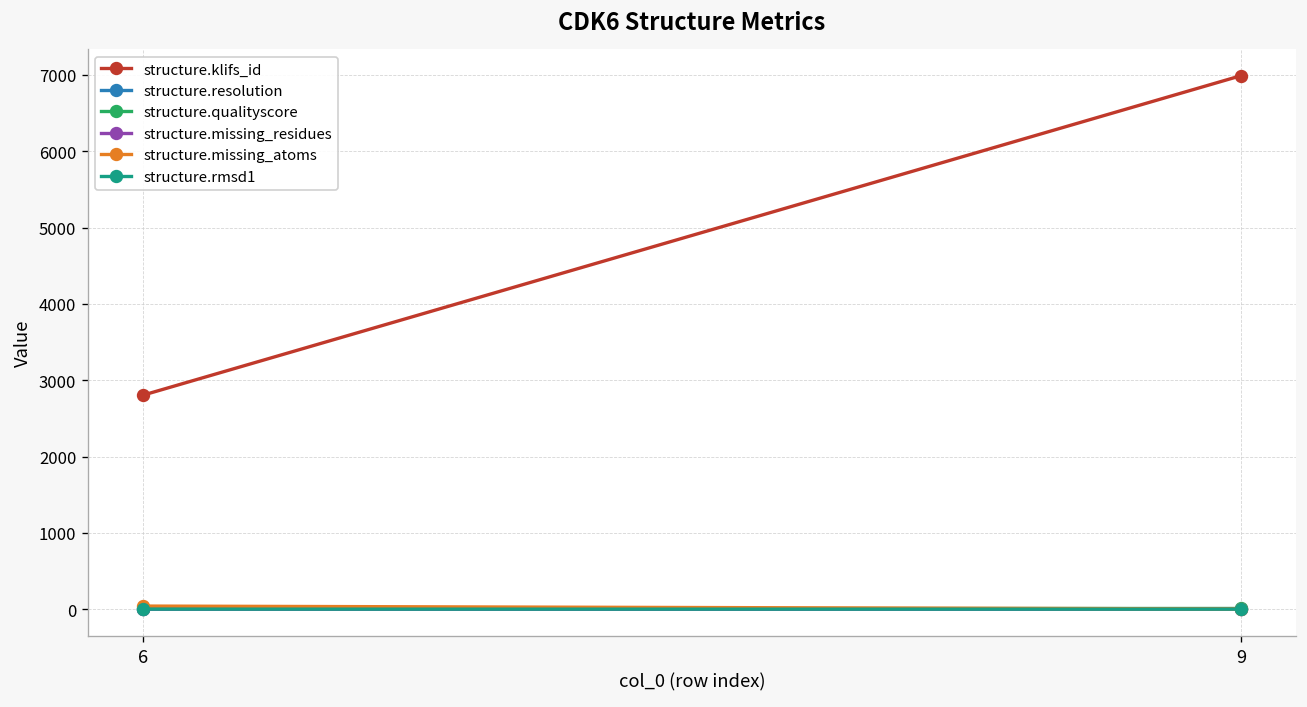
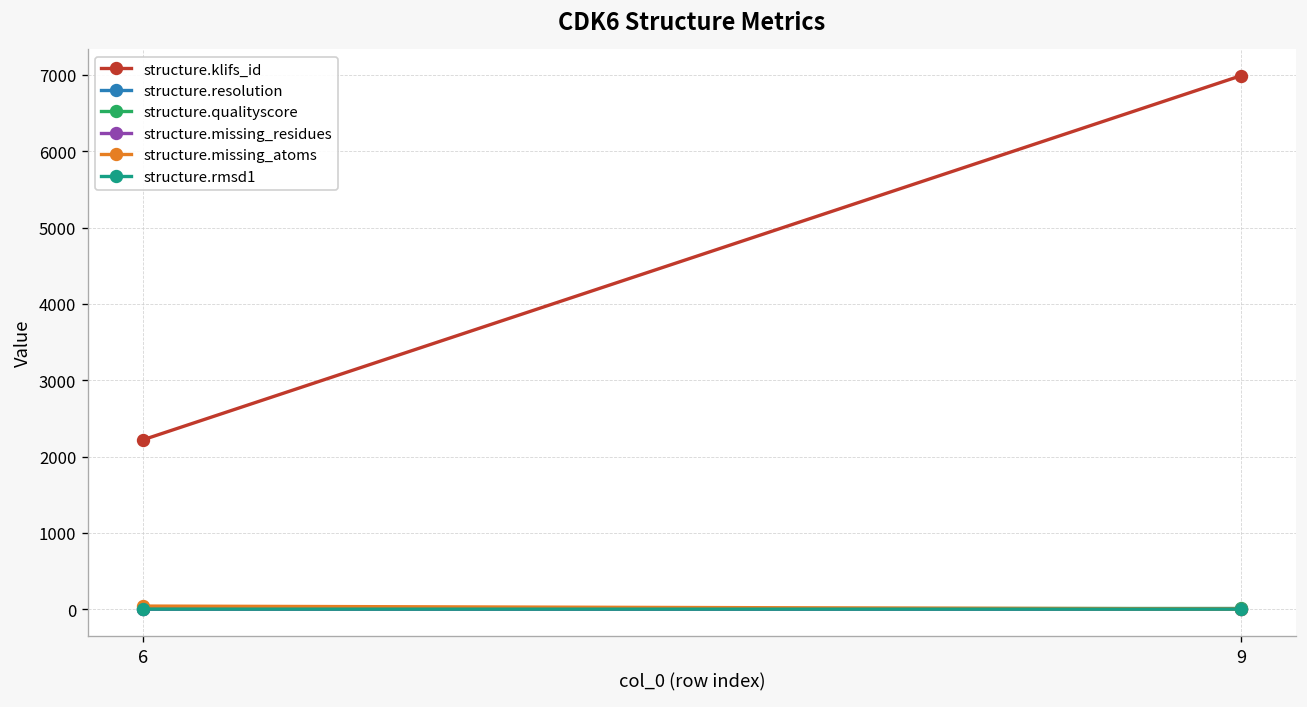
structure.klifs_id, 6: 2800 -> 2200
